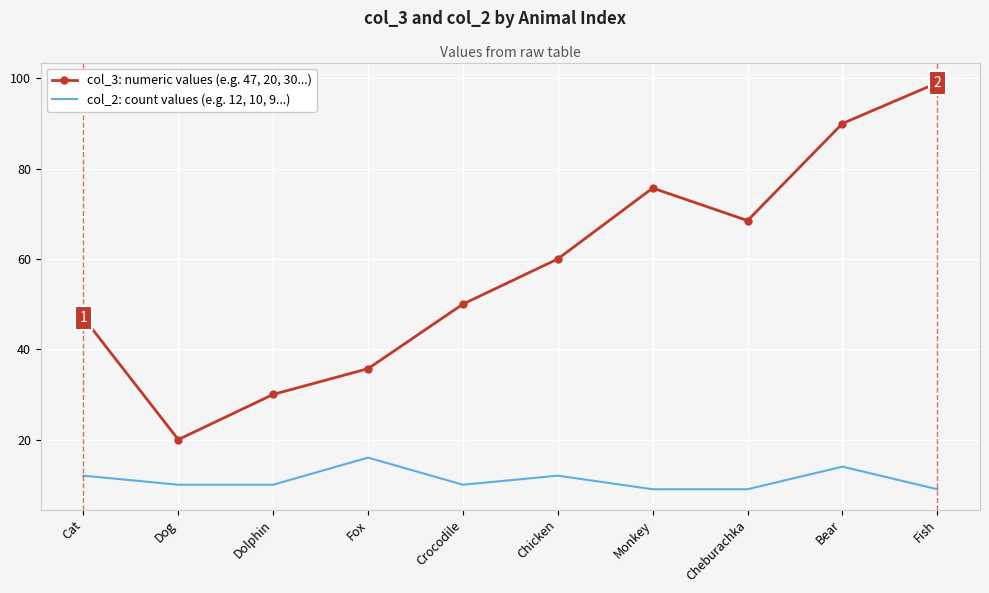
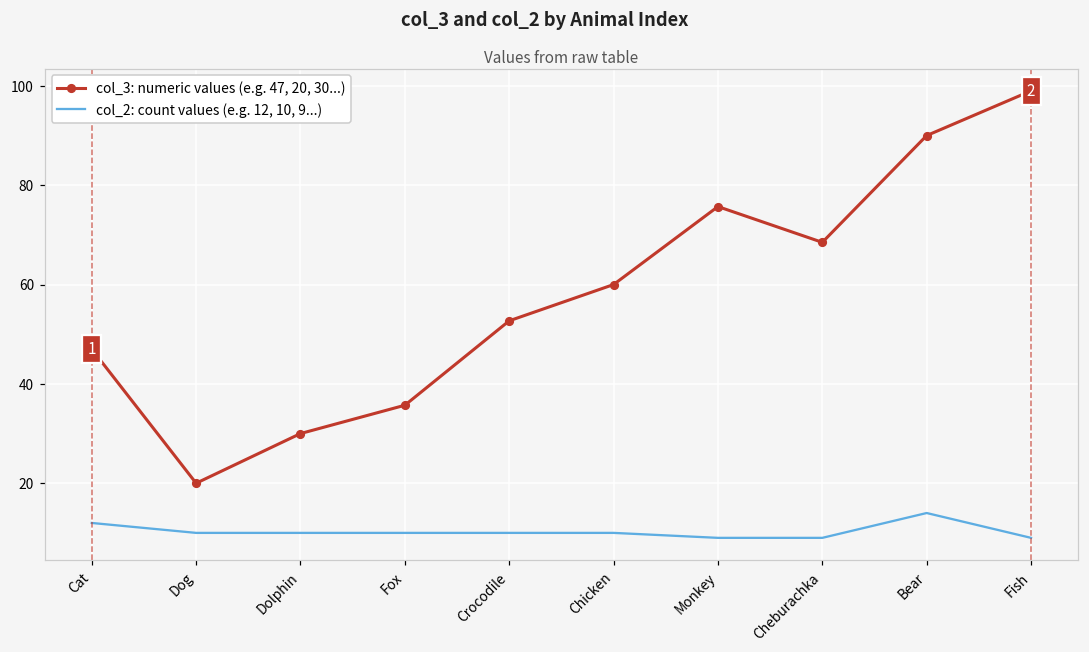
col_2: count values (e.g. 12, 10, 9...), Fox: 16 -> 10
col_3: numeric values (e.g. 47, 20, 30...), Crocodile: 50 -> 53
col_2: count values (e.g. 12, 10, 9...), Chicken: 12 -> 10
